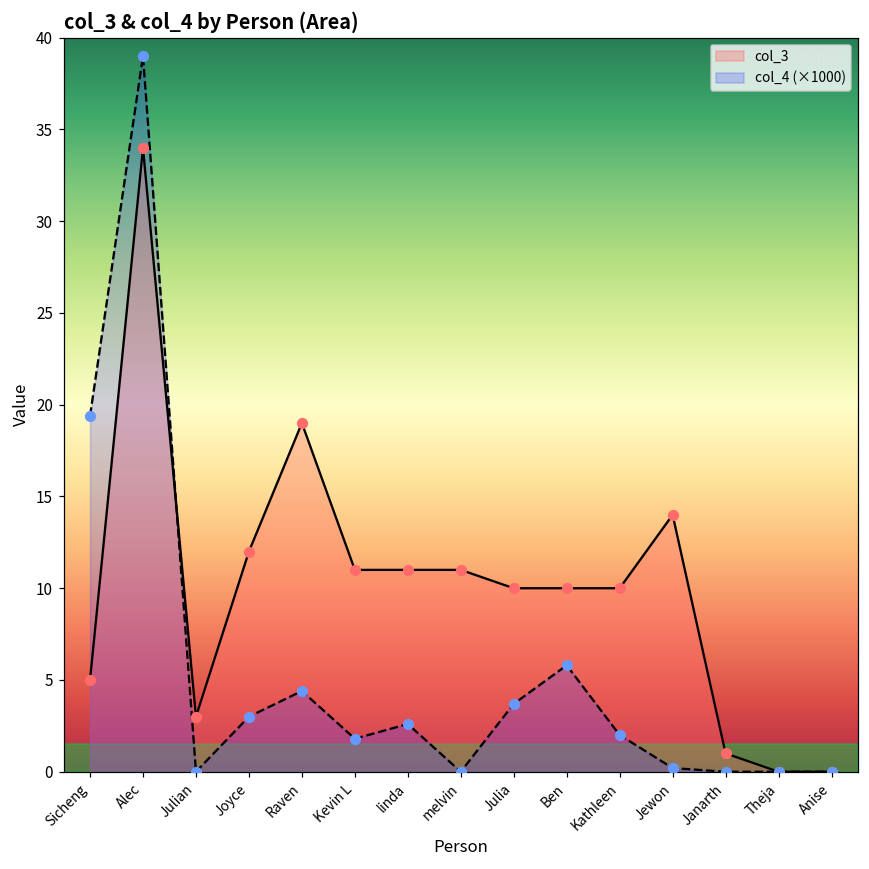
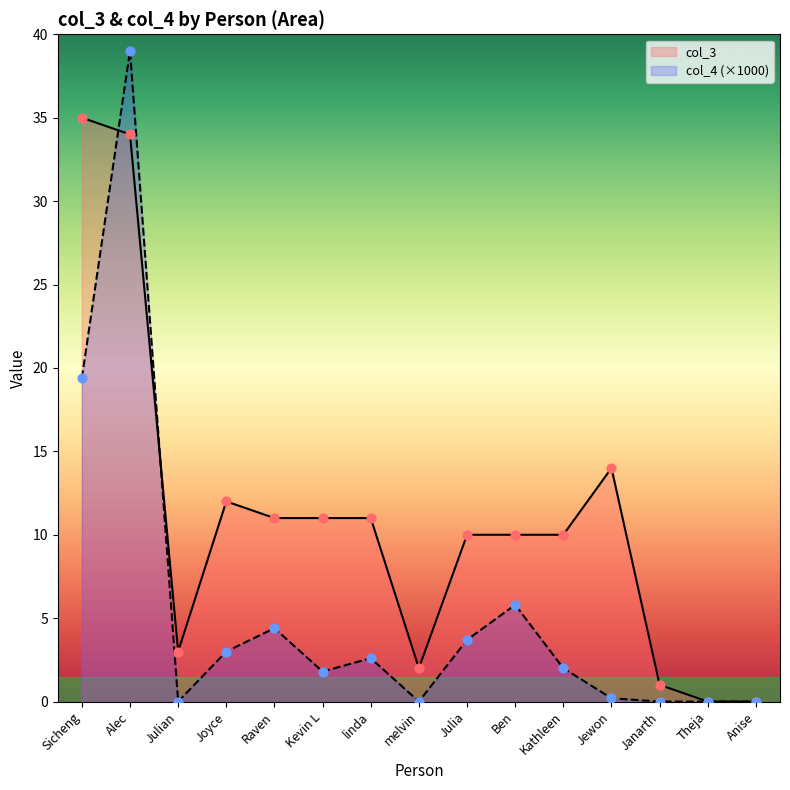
col_3, Sicheng: 5 -> 35
col_3, Raven: 19 -> 11
col_3, melvin: 11 -> 2
